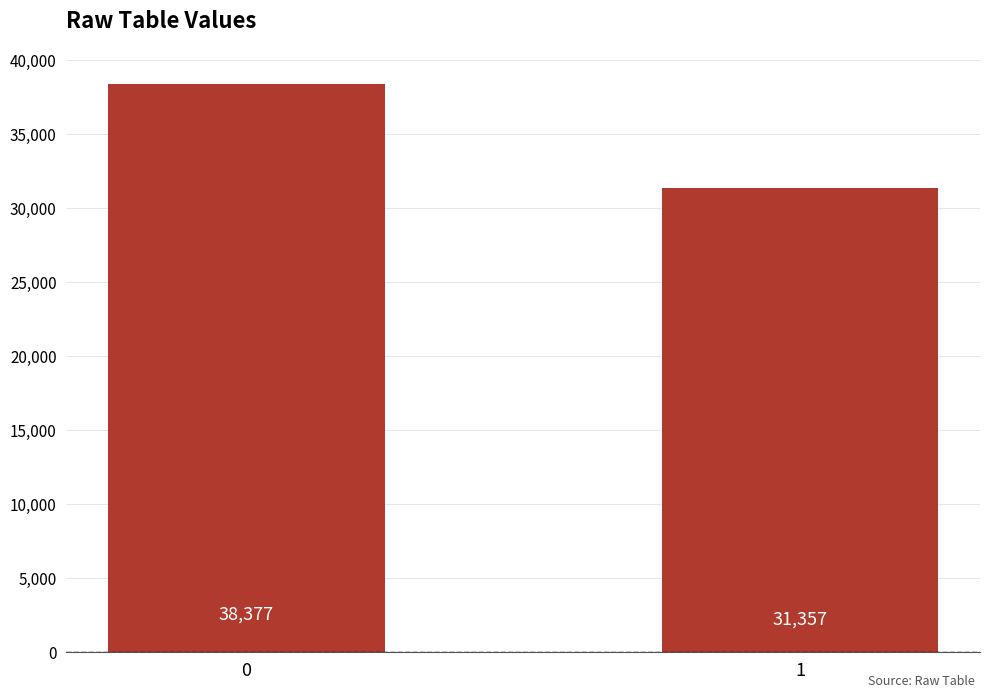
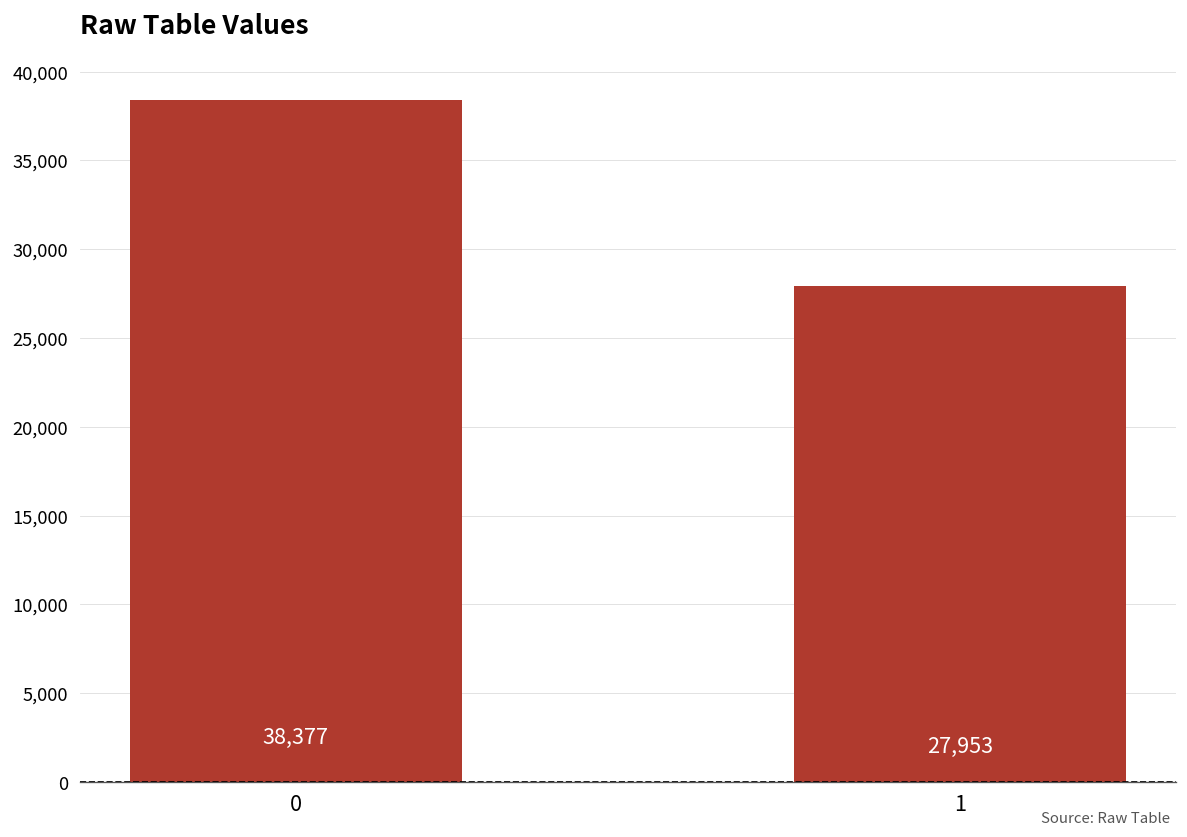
1: 31,357 -> 27,953
